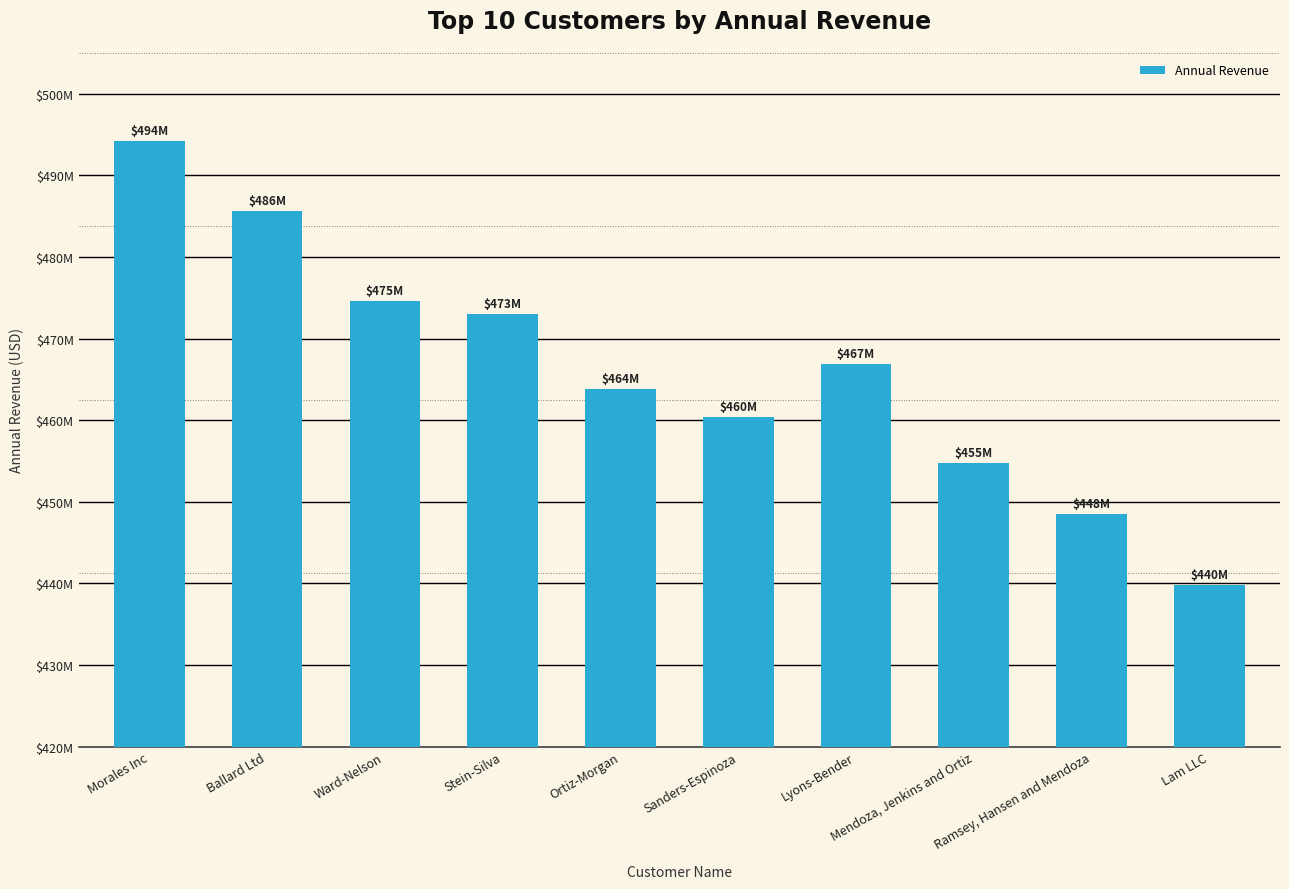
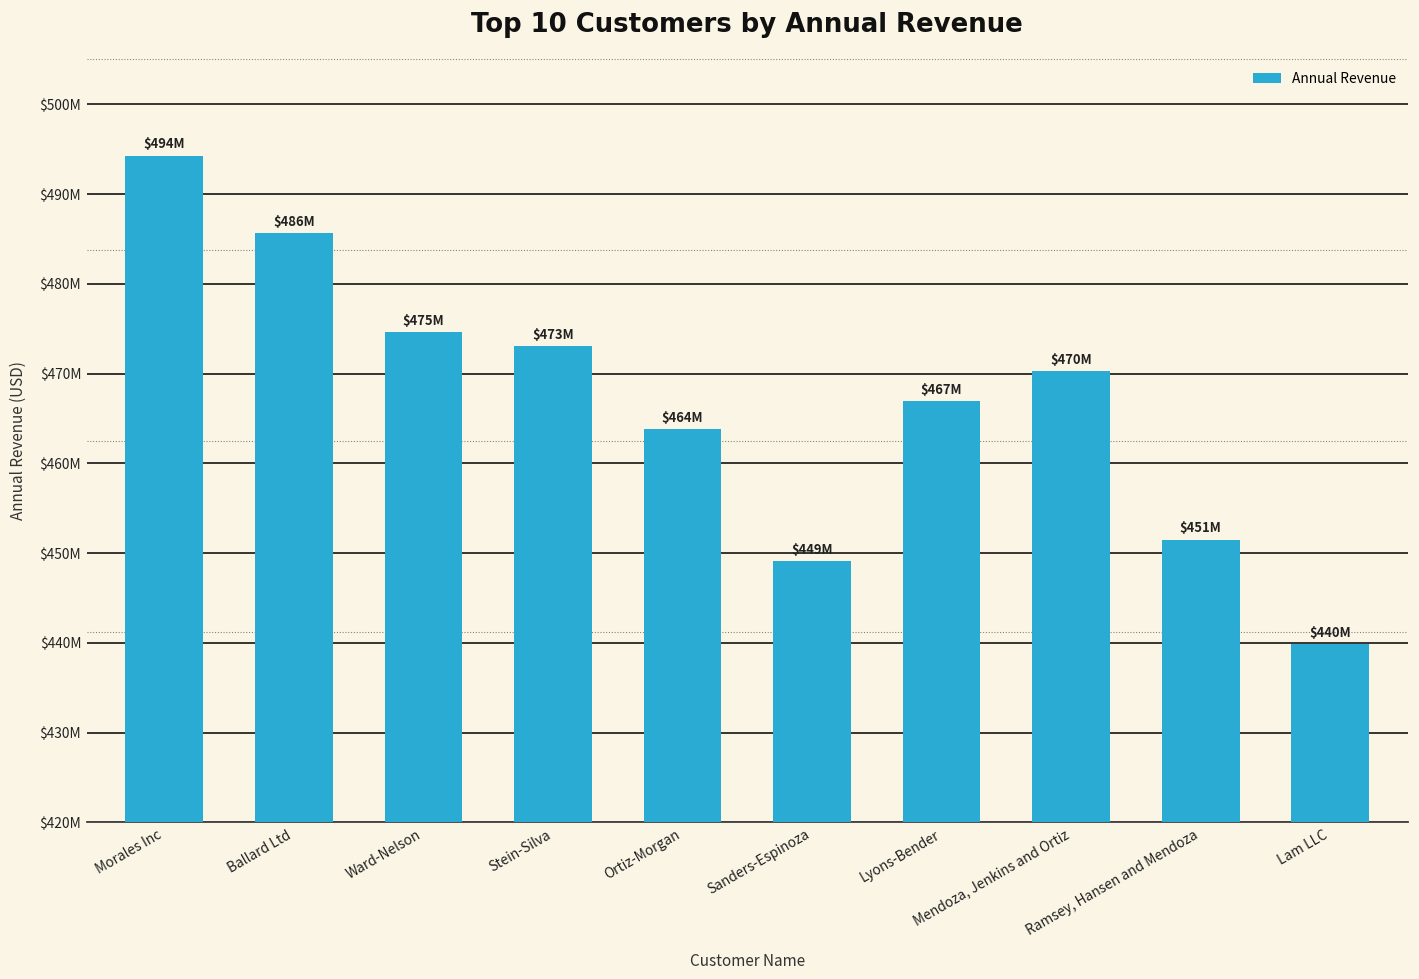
Sanders-Espinoza: $460M -> $449M
Mendoza, Jenkins and Ortiz: $455M -> $470M
Ramsey, Hansen and Mendoza: $448M -> $451M
